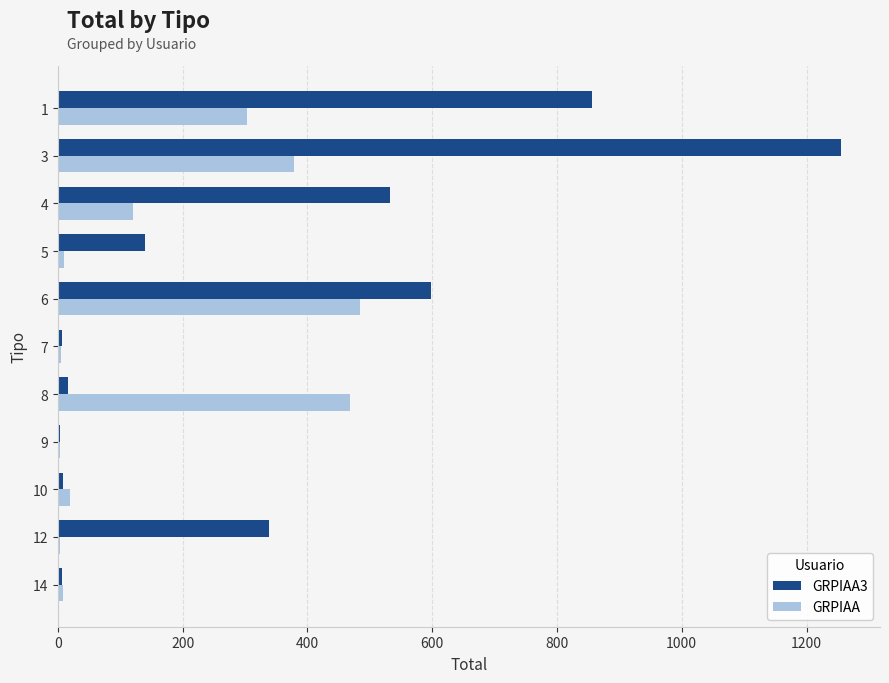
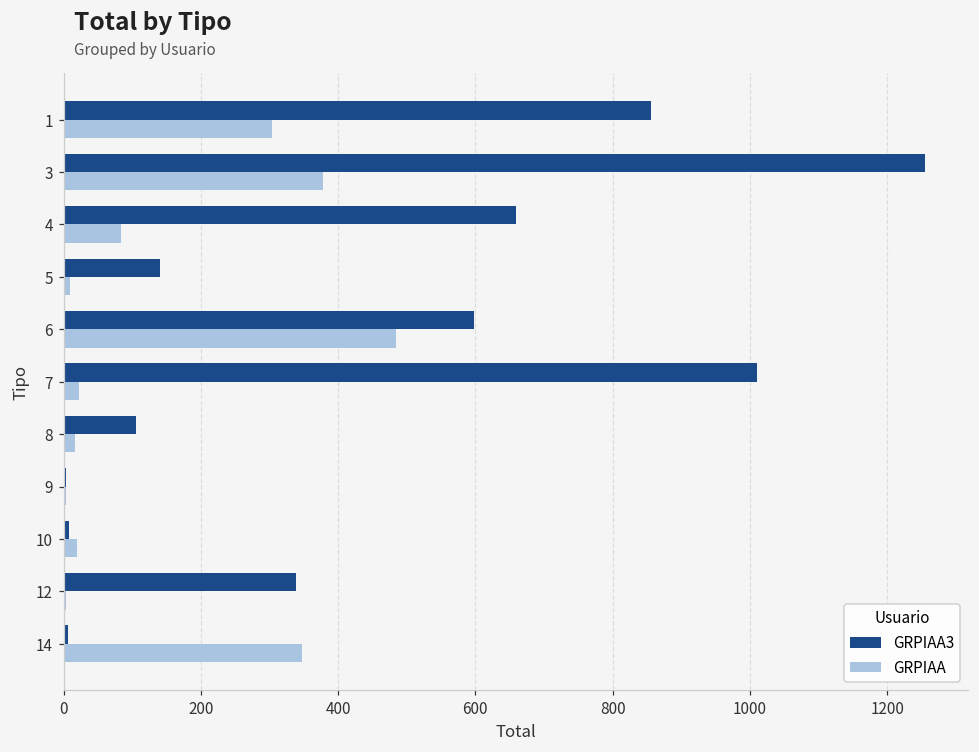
GRPIAA3, 4: 530 -> 660
GRPIAA, 4: 120 -> 80
GRPIAA3, 7: 10 -> 1010
GRPIAA, 7: 10 -> 20
GRPIAA3, 8: 20 -> 110
GRPIAA, 8: 470 -> 20
GRPIAA, 14: 10 -> 350
